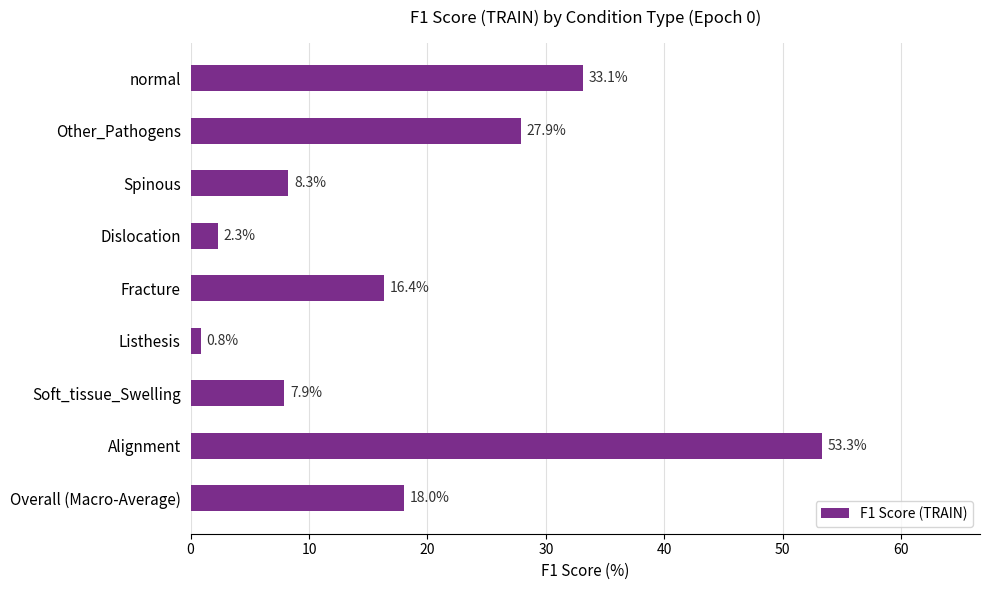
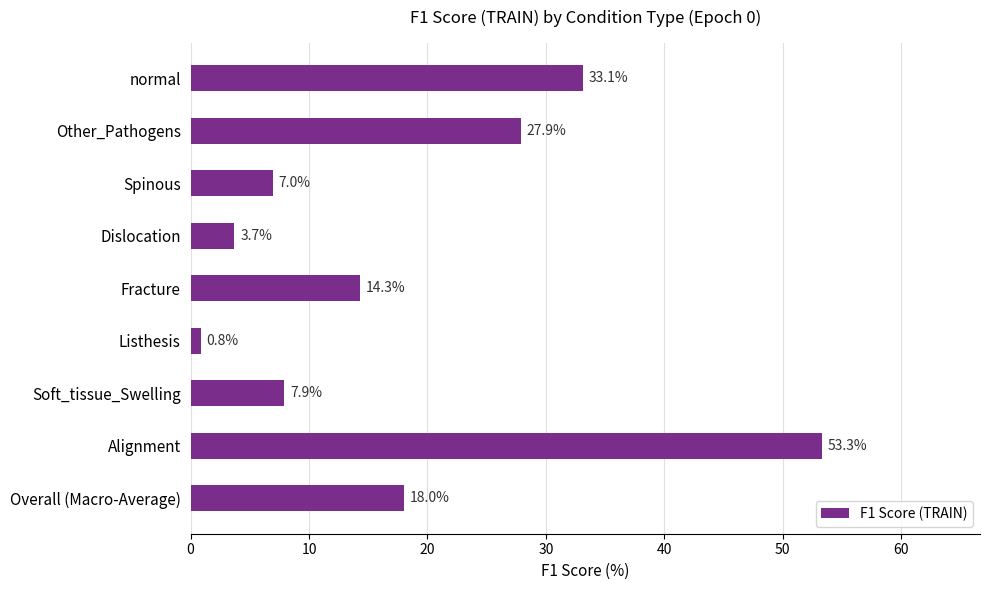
Spinous: 8.3% -> 7.0%
Dislocation: 2.3% -> 3.7%
Fracture: 16.4% -> 14.3%
